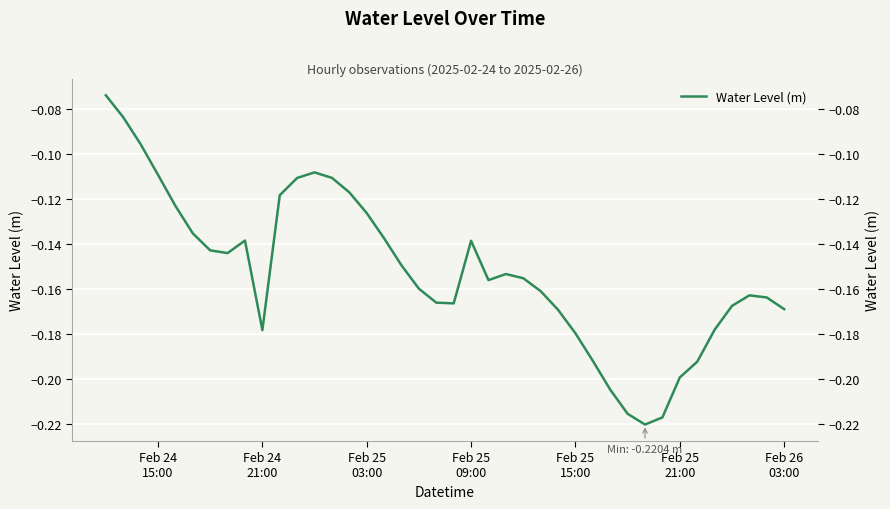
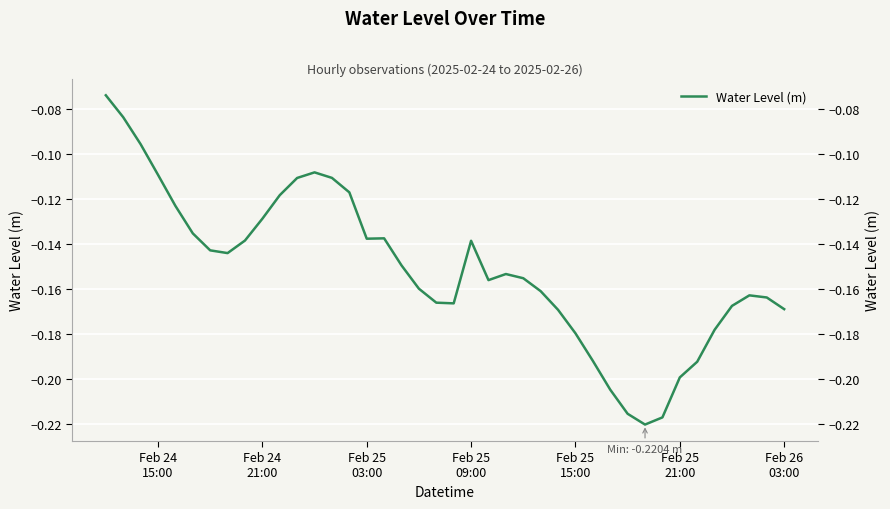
Feb 24 21:00: -0.178 -> -0.129
Feb 25 03:00: -0.126 -> -0.138
